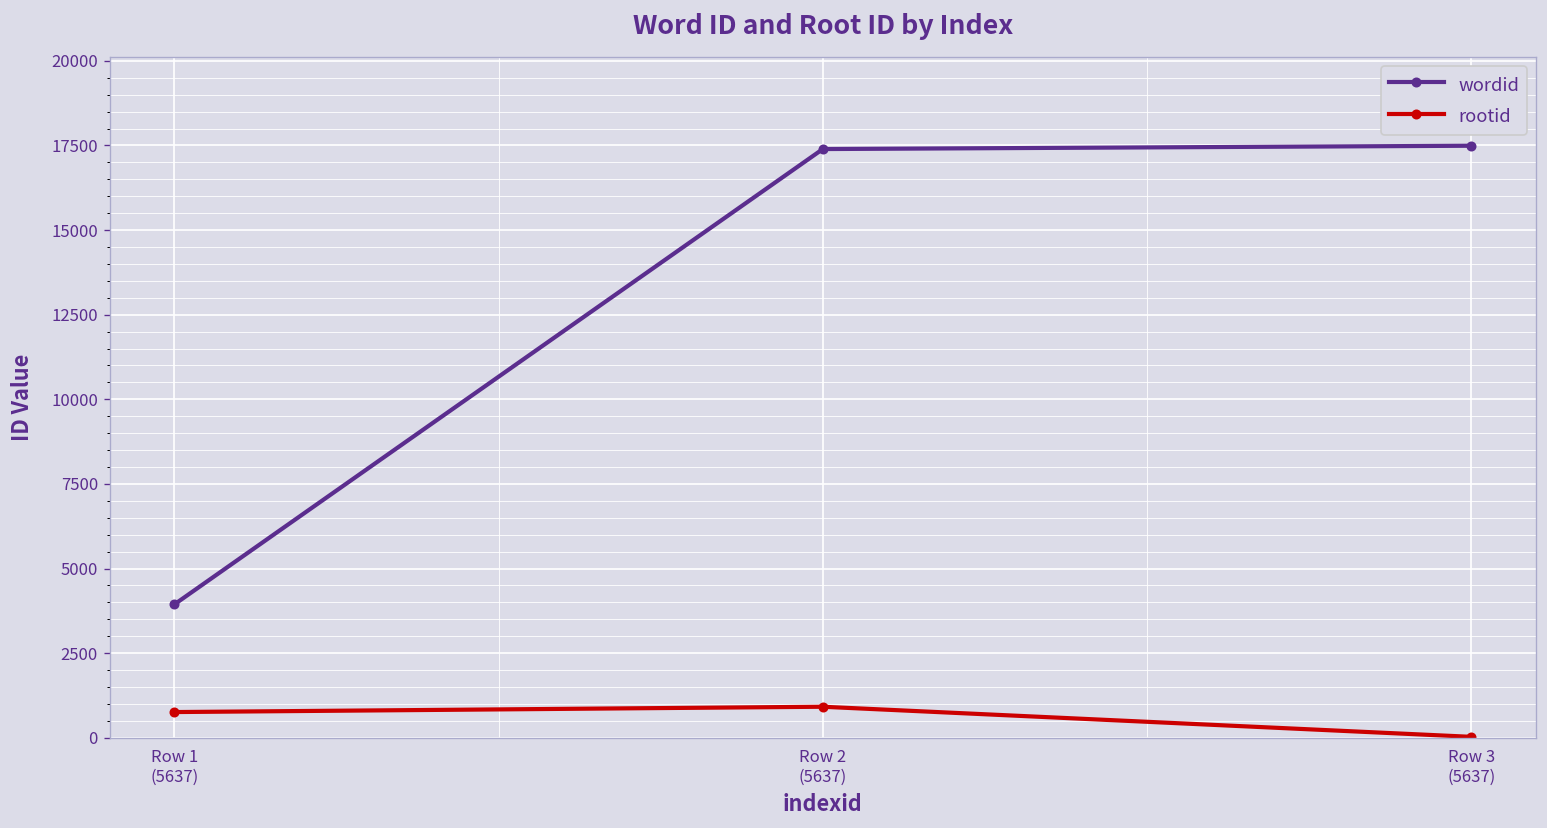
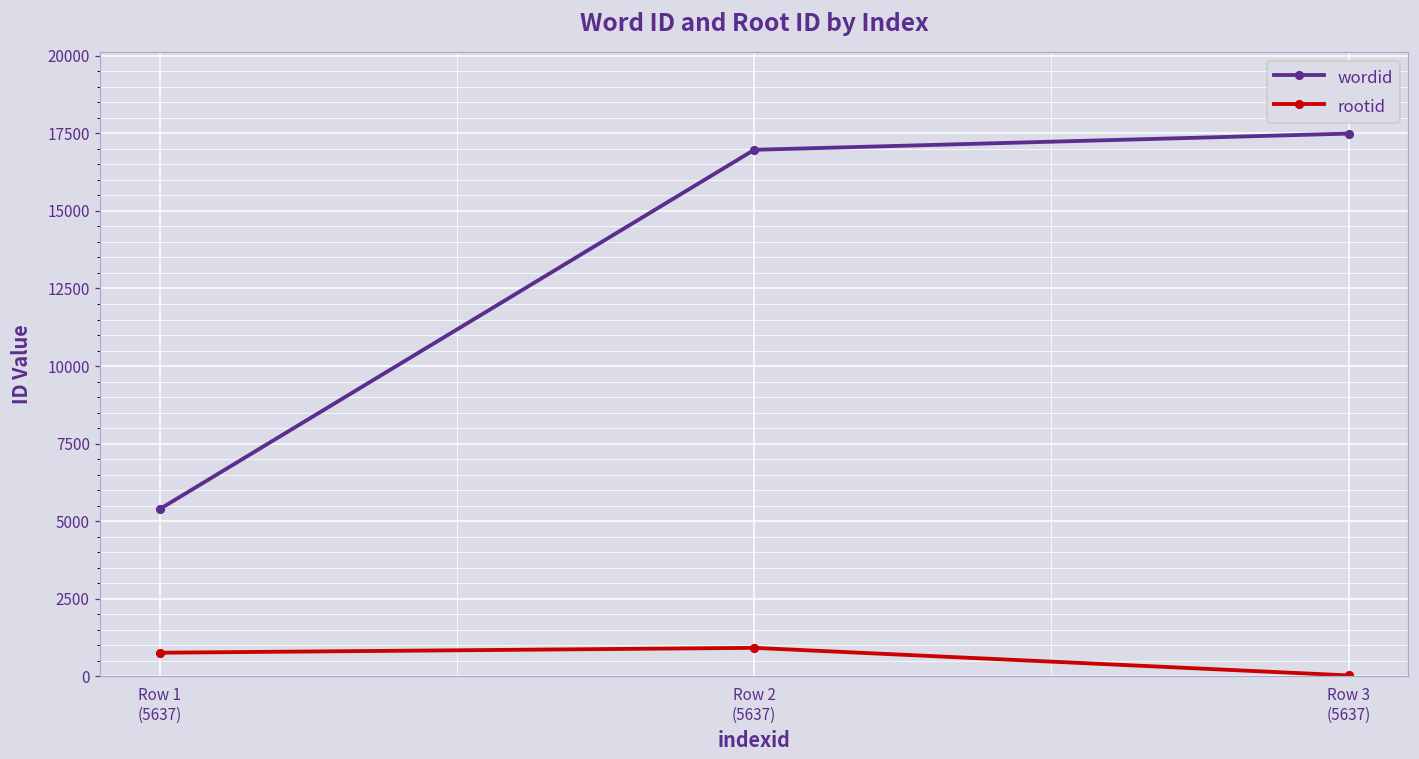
wordid, Row 1 (5637): 3900 -> 5400
wordid, Row 2 (5637): 17400 -> 17000
